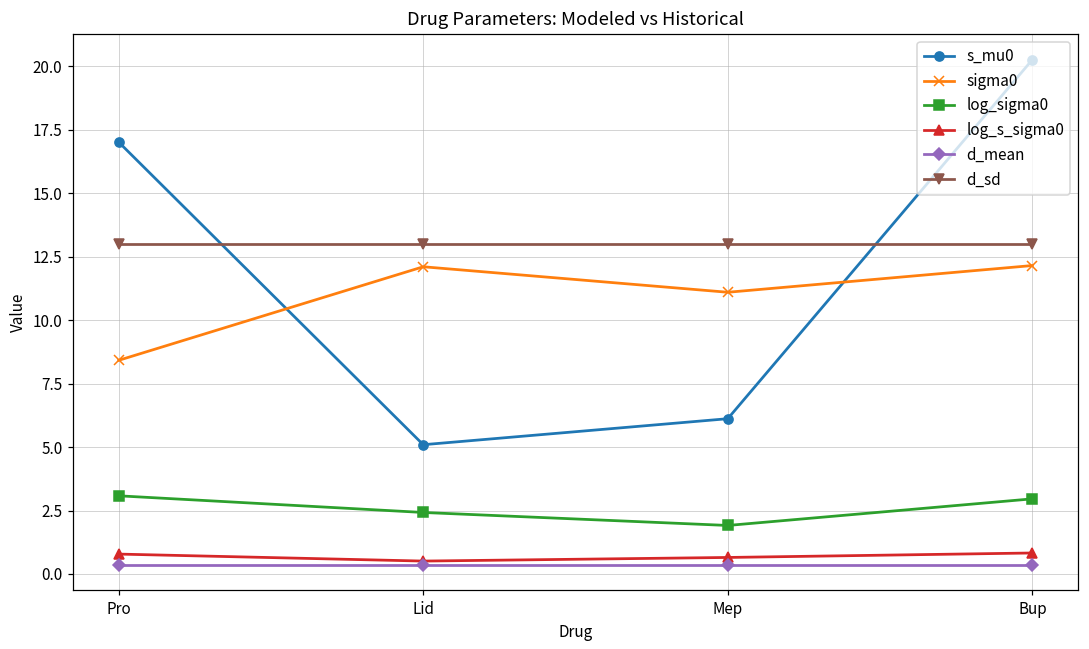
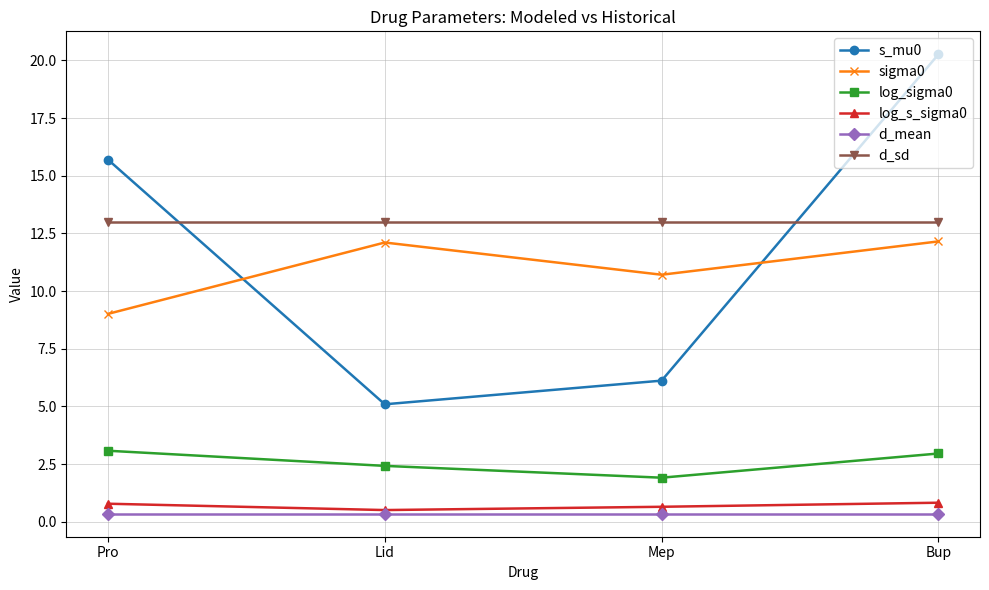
s_mu0, Pro: 17.0 -> 15.7
sigma0, Pro: 8.4 -> 9.0
sigma0, Mep: 11.1 -> 10.7
